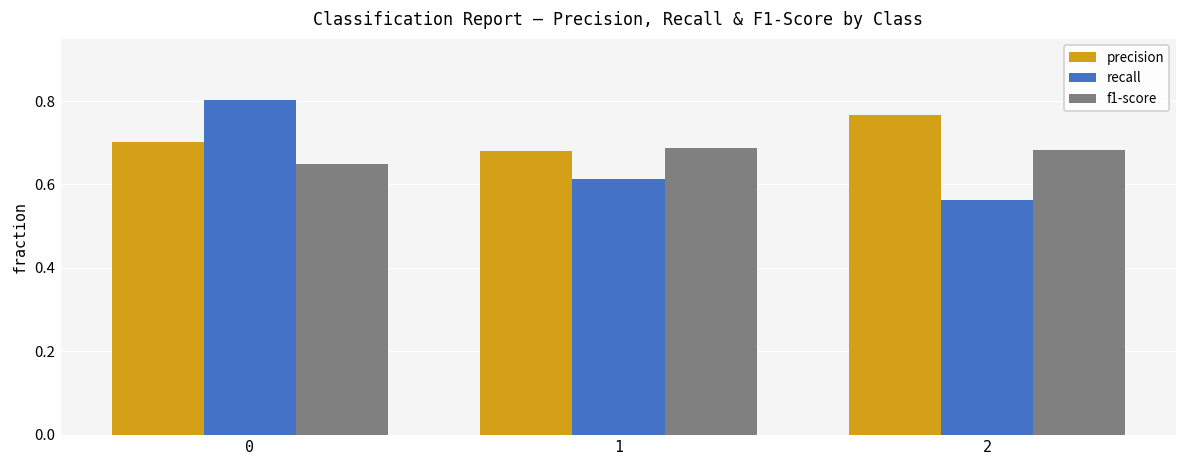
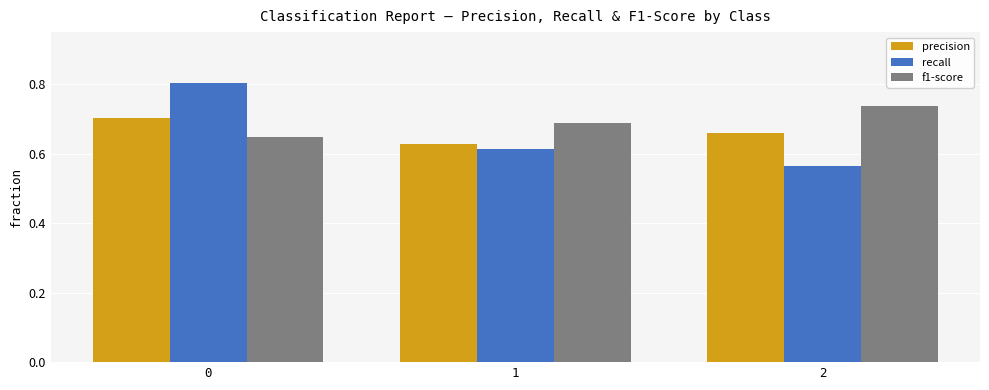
precision, 1: 0.68 -> 0.63
precision, 2: 0.77 -> 0.66
f1-score, 2: 0.68 -> 0.74
